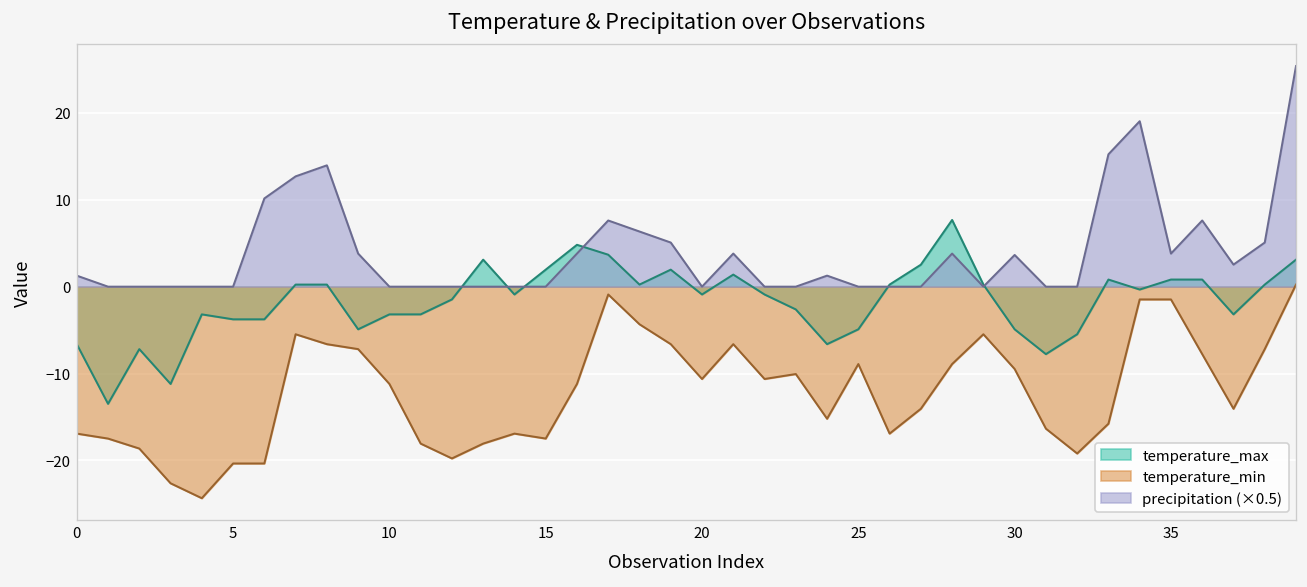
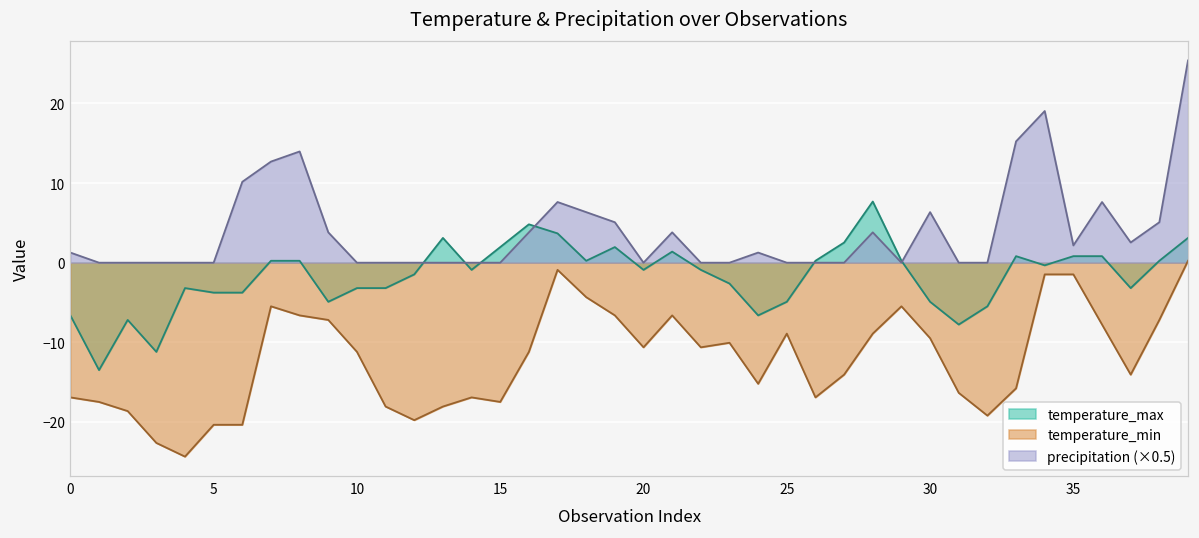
precipitation (×0.5), 30: 4 -> 6
precipitation (×0.5), 35: 4 -> 2
